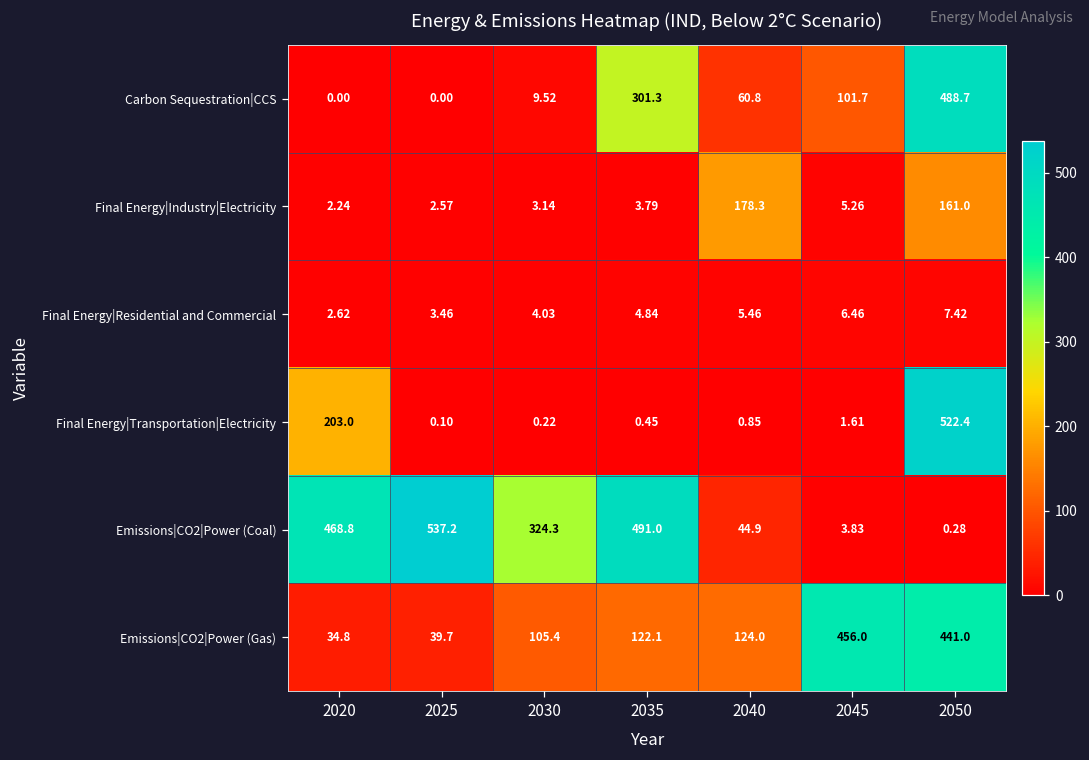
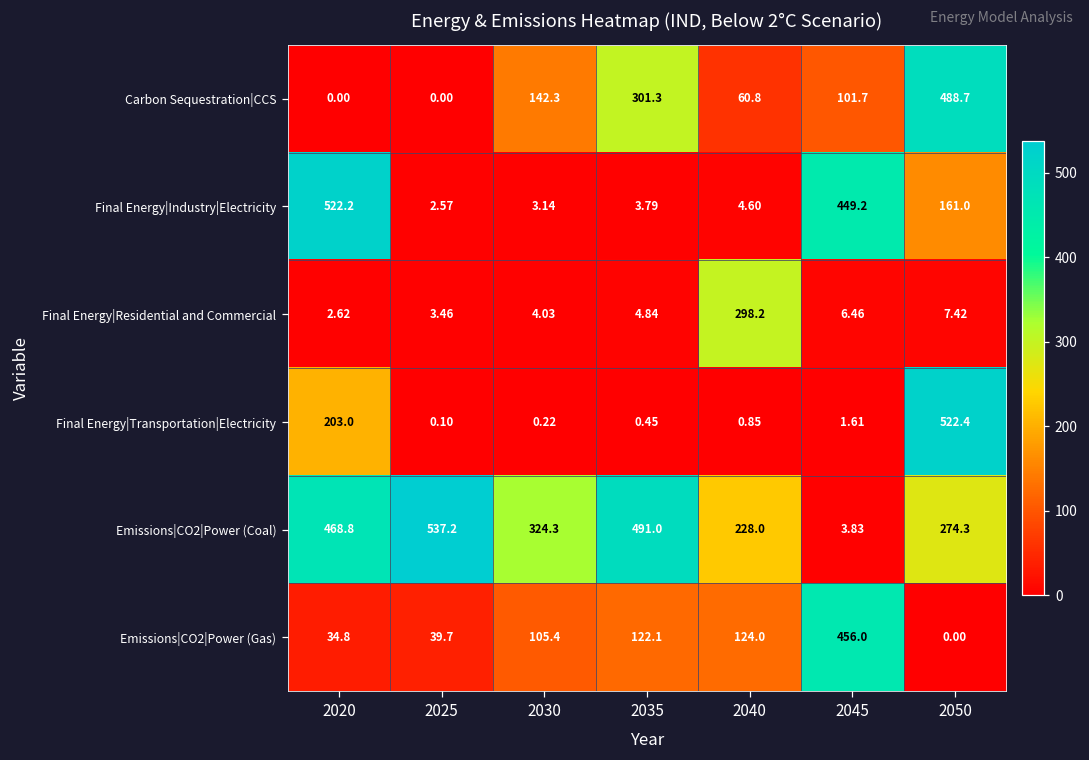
Carbon Sequestration|CCS, 2030: 9.52 -> 142.3
Final Energy|Industry|Electricity, 2020: 2.24 -> 522.2
Final Energy|Industry|Electricity, 2040: 178.3 -> 4.60
Final Energy|Industry|Electricity, 2045: 5.26 -> 449.2
Final Energy|Residential and Commercial, 2040: 5.46 -> 298.2
Emissions|CO2|Power (Coal), 2040: 44.9 -> 228.0
Emissions|CO2|Power (Coal), 2050: 0.28 -> 274.3
Emissions|CO2|Power (Gas), 2050: 441.0 -> 0.00
